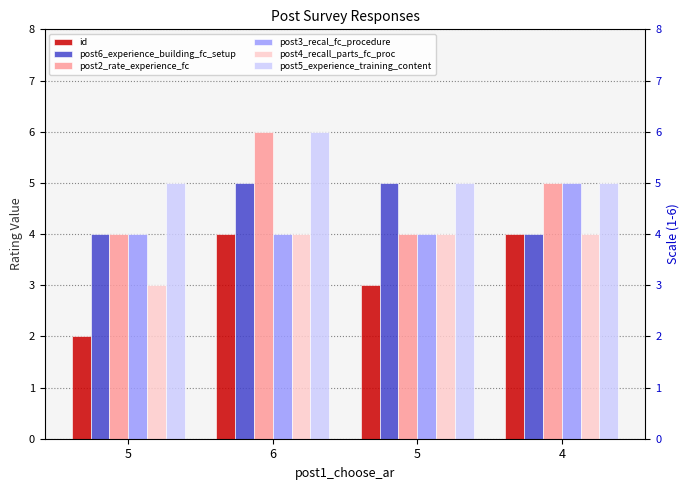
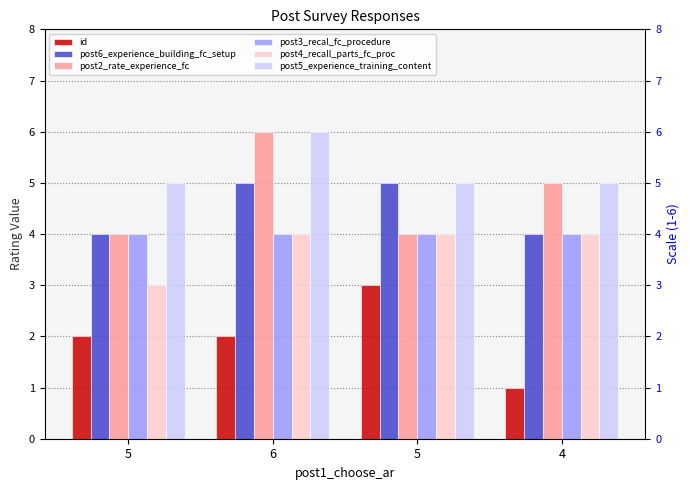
id, 6: 4 -> 2
id, 4: 4 -> 1
post3_recal_fc_procedure, 4: 5 -> 4
